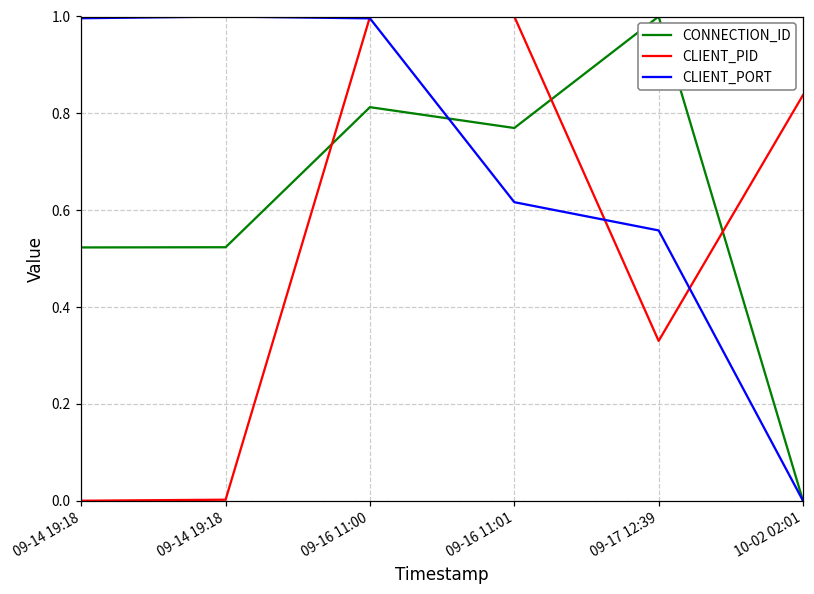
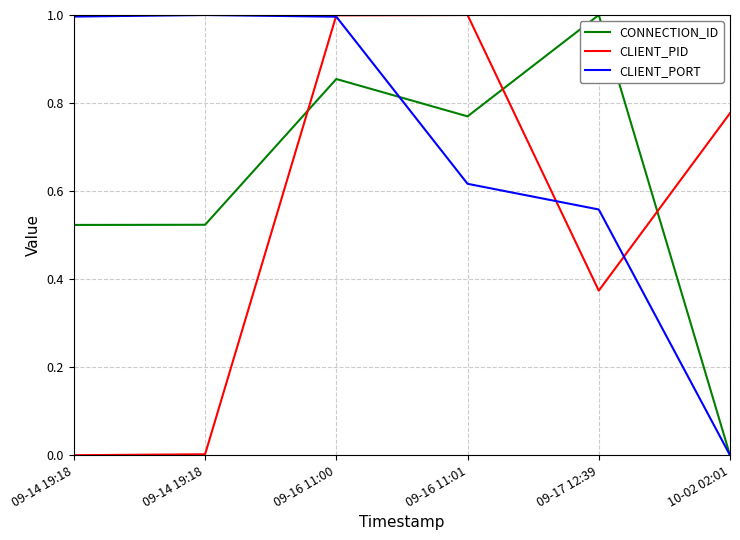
CONNECTION_ID, 09-16 11:00: 0.81 -> 0.85
CLIENT_PID, 09-17 12:39: 0.33 -> 0.37
CLIENT_PID, 10-02 02:01: 0.84 -> 0.78
